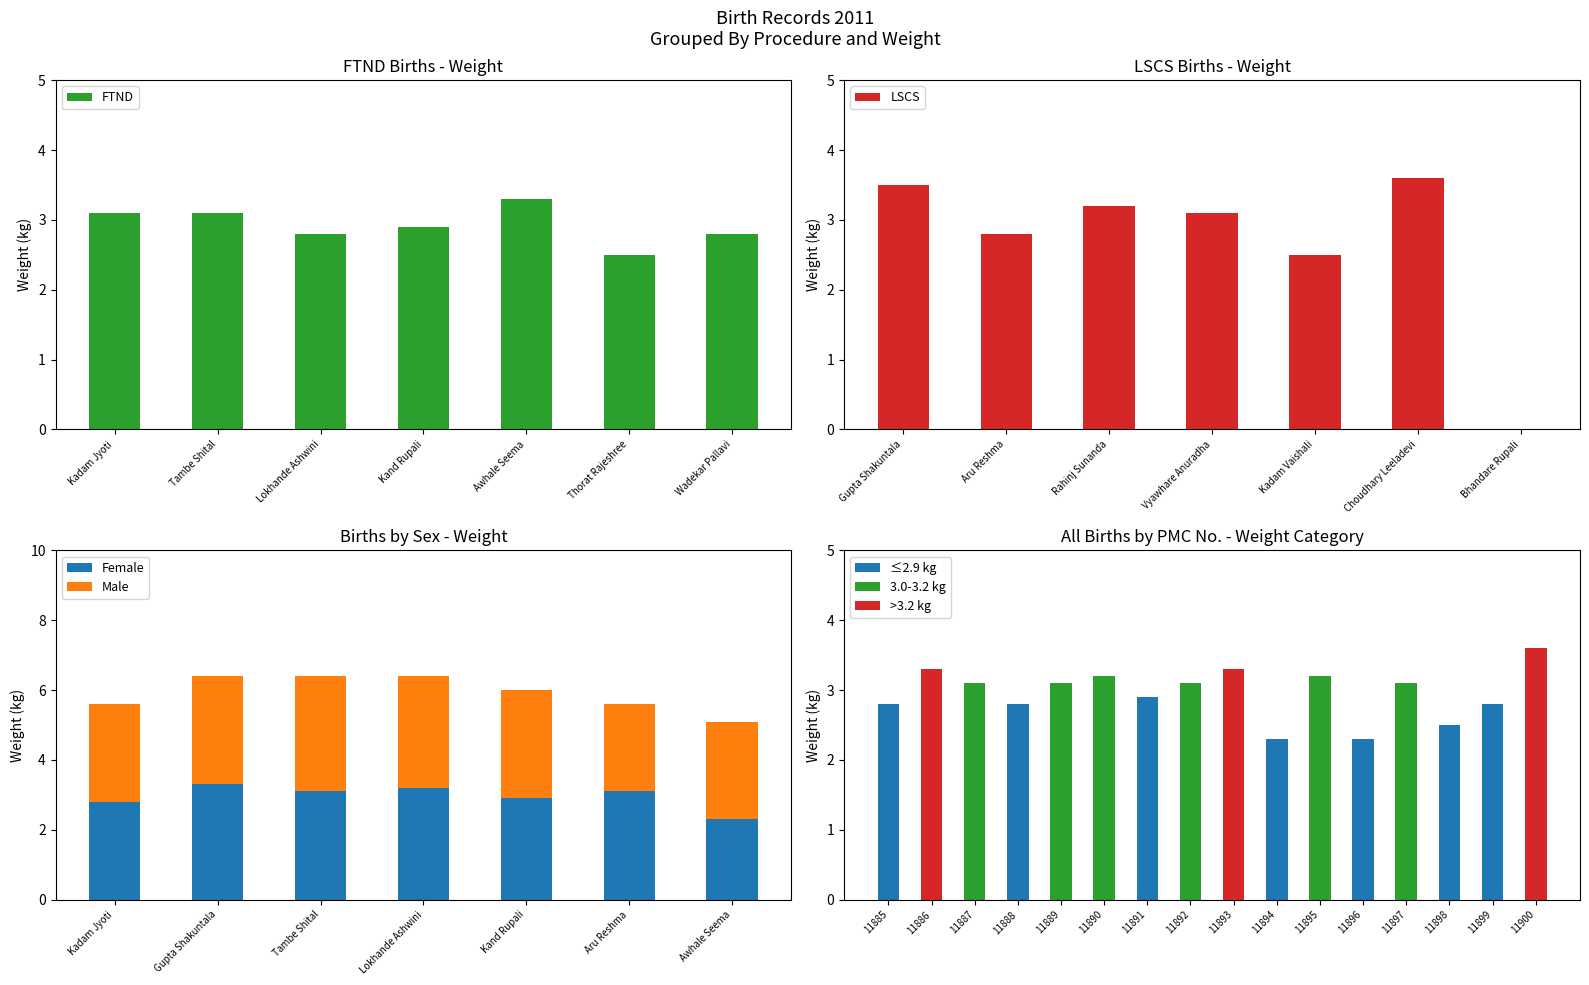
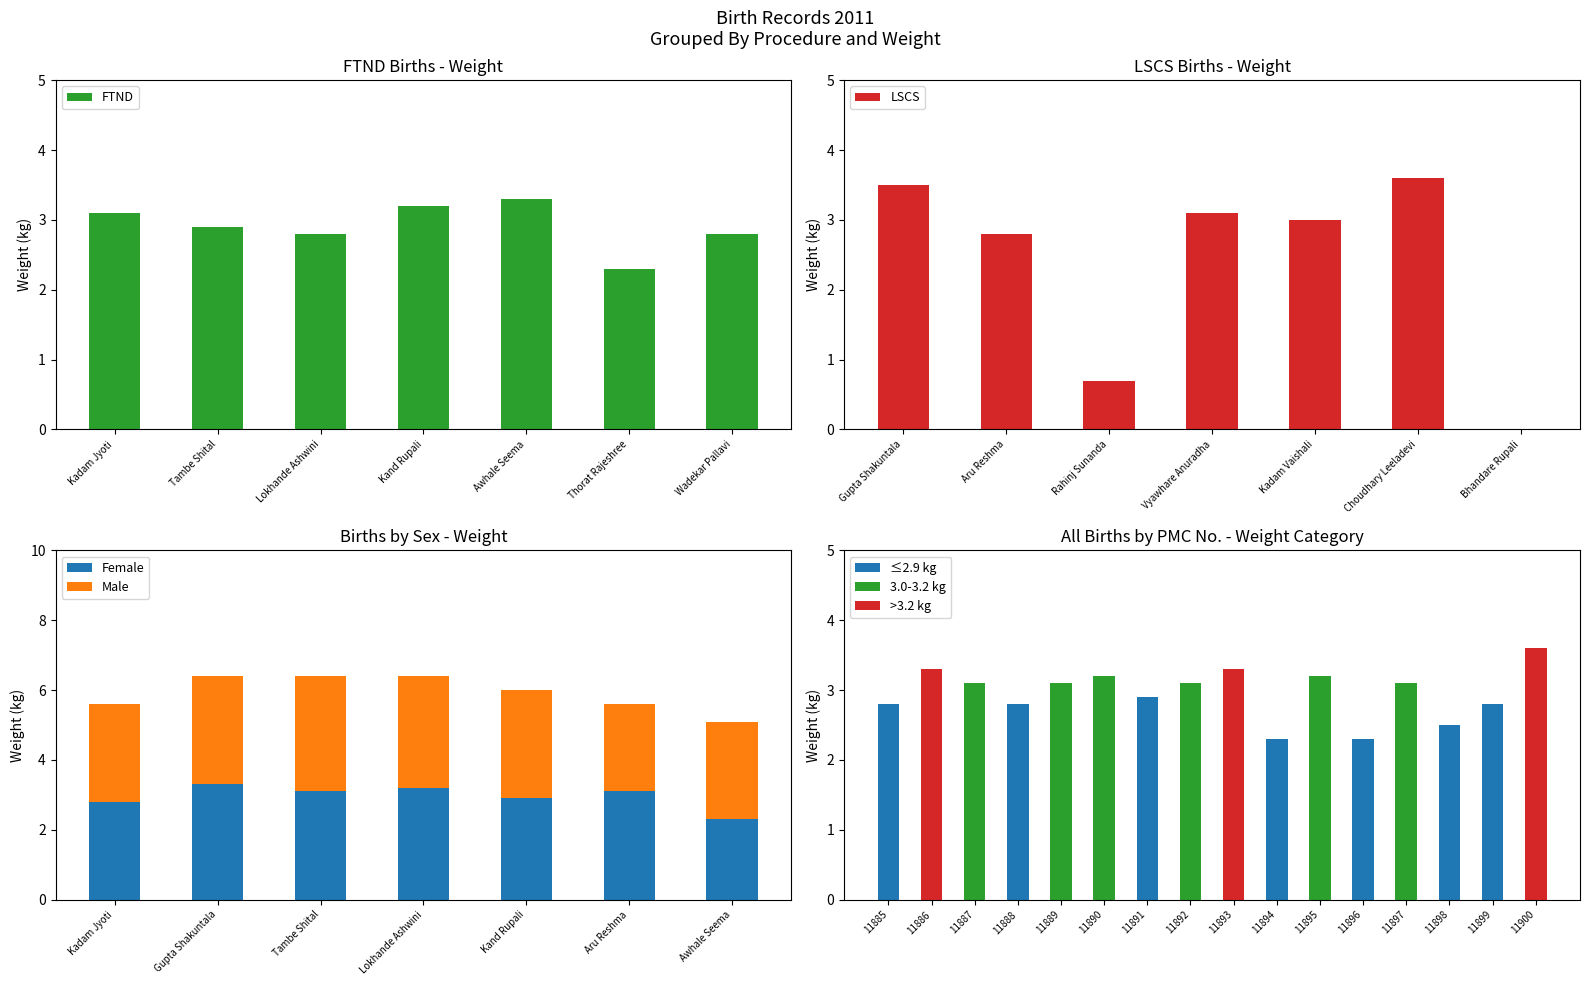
FTND Births - Weight, Tambe Shital: 3.1 -> 2.9
FTND Births - Weight, Kand Rupali: 2.9 -> 3.2
FTND Births - Weight, Thorat Rajeshree: 2.5 -> 2.3
LSCS Births - Weight, Rahinj Sunanda: 3.2 -> 0.7
LSCS Births - Weight, Kadam Vaishali: 2.5 -> 3.0
